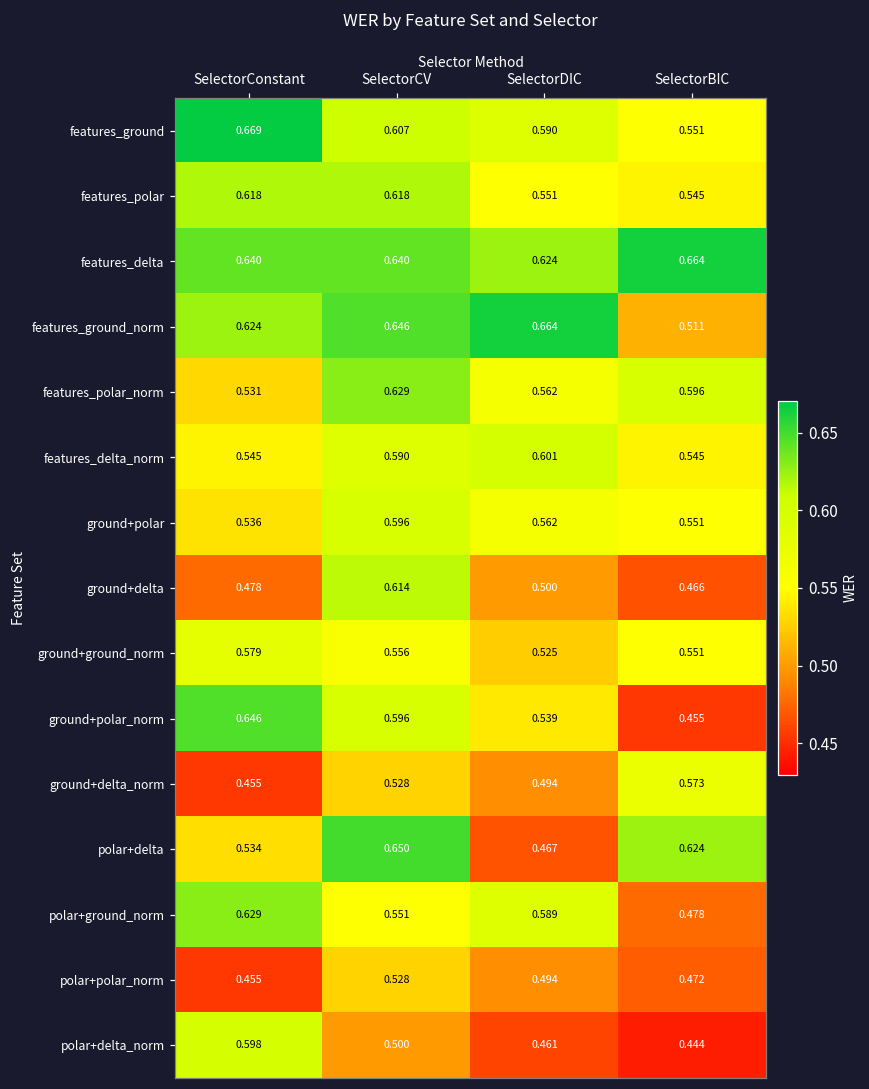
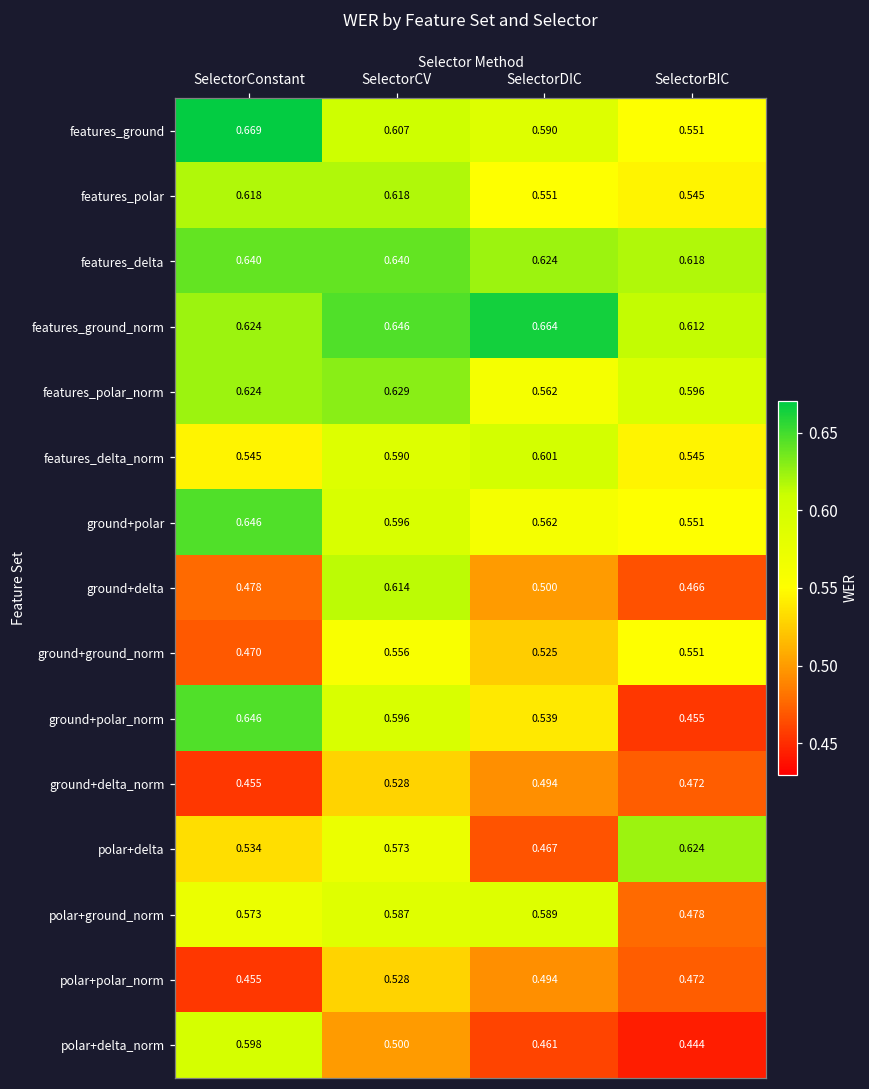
features_delta, SelectorBIC: 0.664 -> 0.618
features_ground_norm, SelectorBIC: 0.511 -> 0.612
features_polar_norm, SelectorConstant: 0.531 -> 0.624
ground+polar, SelectorConstant: 0.536 -> 0.646
ground+ground_norm, SelectorConstant: 0.579 -> 0.470
ground+delta_norm, SelectorBIC: 0.573 -> 0.472
polar+delta, SelectorCV: 0.650 -> 0.573
polar+ground_norm, SelectorConstant: 0.629 -> 0.573
polar+ground_norm, SelectorCV: 0.551 -> 0.587
